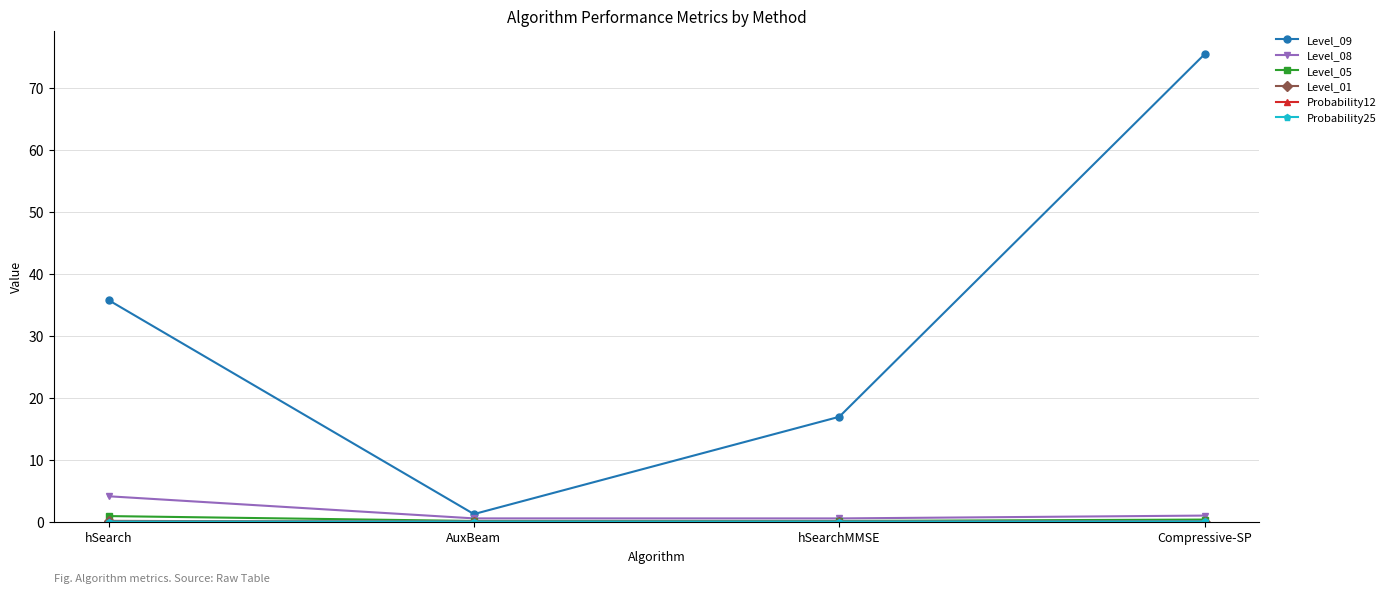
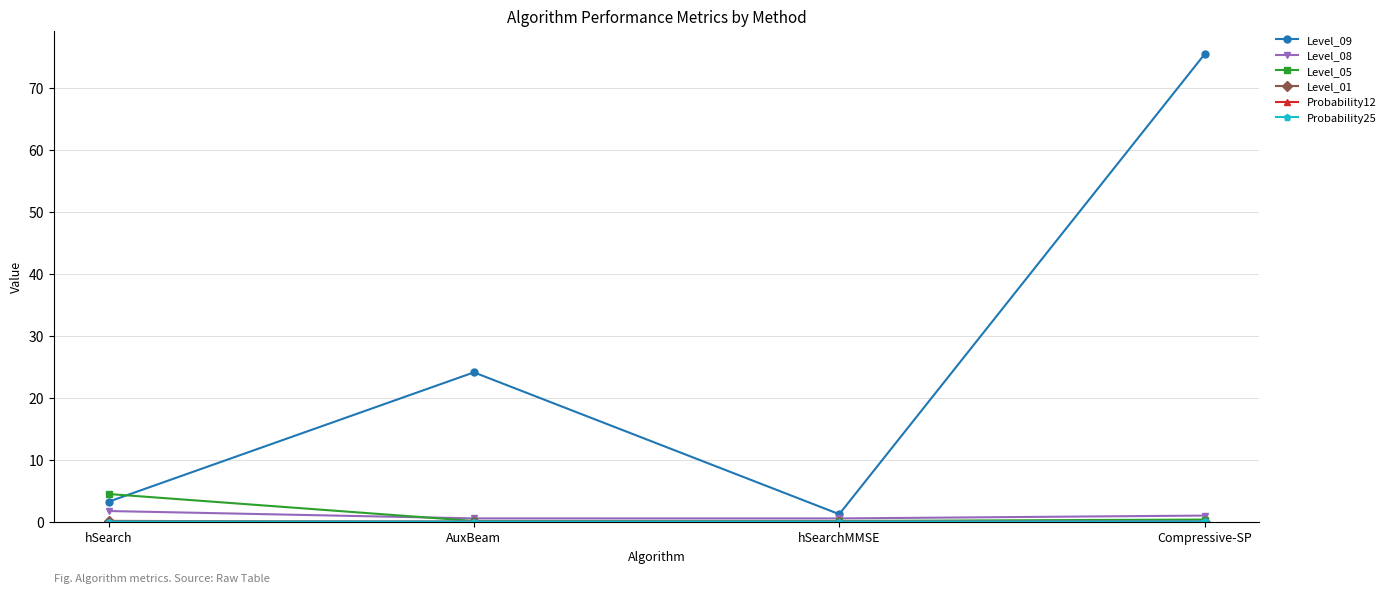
Level_09, hSearch: 36 -> 3
Level_08, hSearch: 4 -> 2
Level_05, hSearch: 1 -> 5
Level_09, AuxBeam: 1 -> 24
Level_09, hSearchMMSE: 17 -> 1
